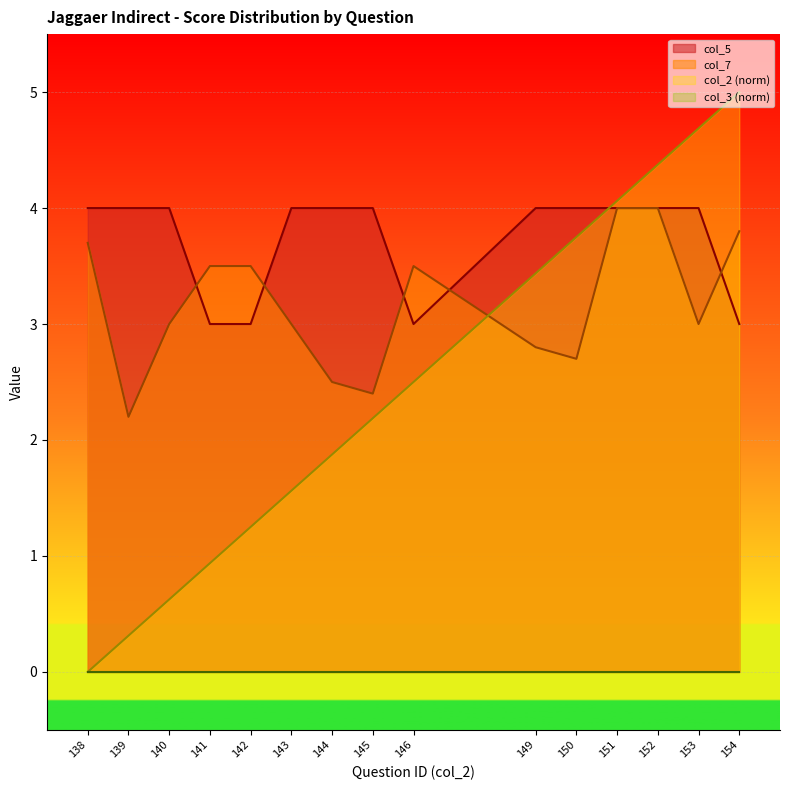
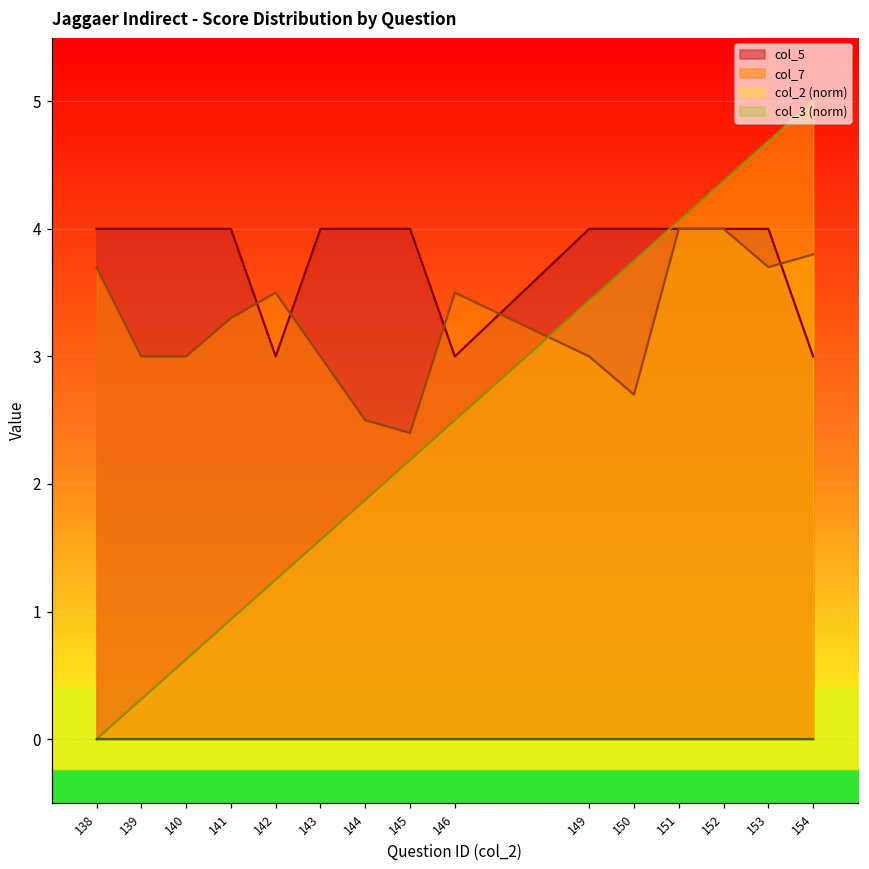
col_7, 139: 2.2 -> 3.0
col_5, 141: 3 -> 4
col_7, 141: 3.5 -> 3.3
col_7, 149: 2.8 -> 3.0
col_7, 153: 3.0 -> 3.7
